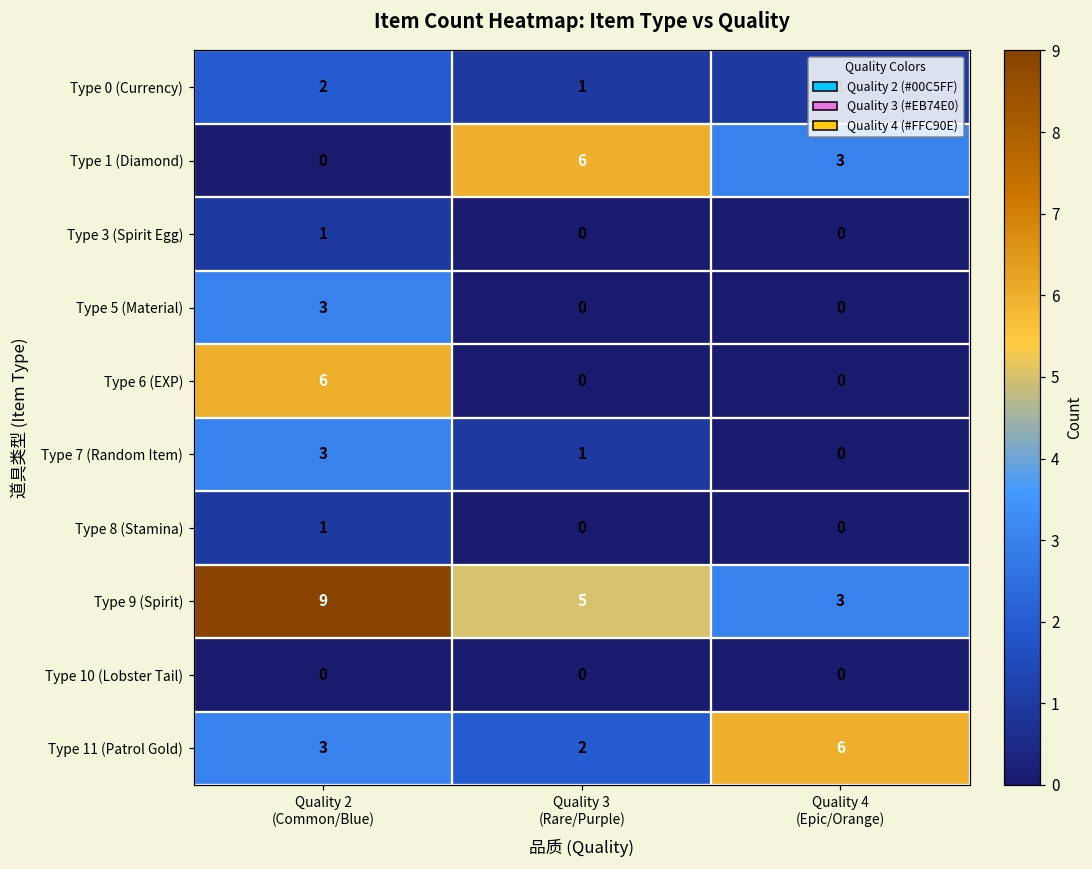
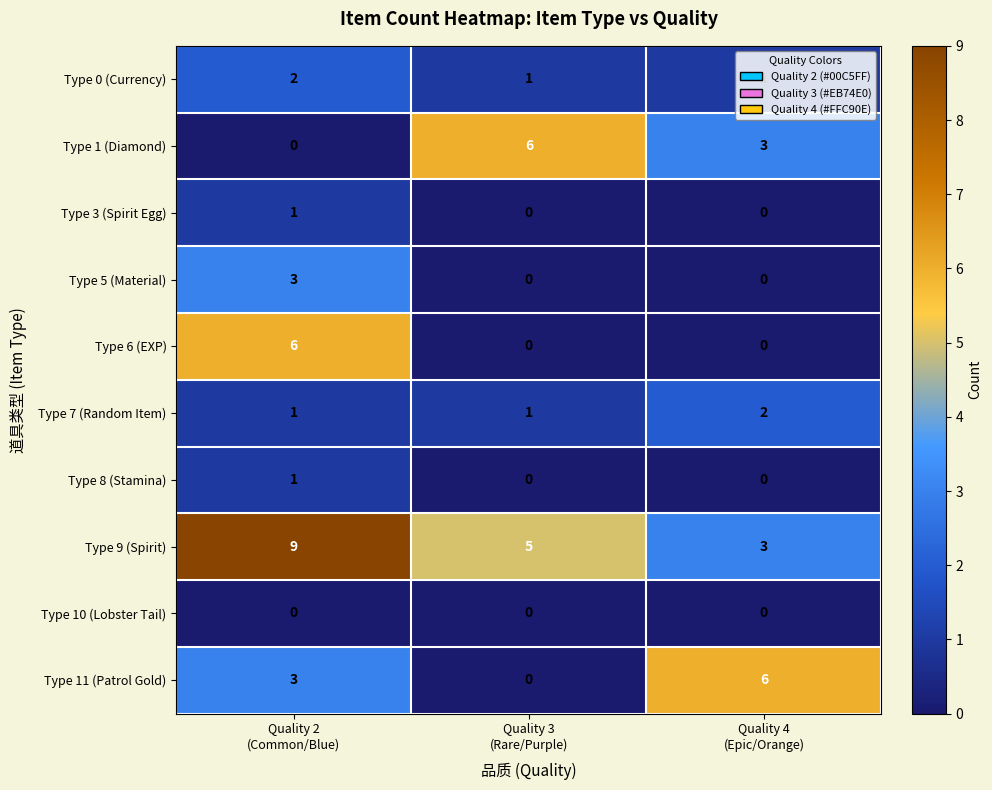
Type 7 (Random Item), Quality 2 (Common/Blue): 3 -> 1
Type 7 (Random Item), Quality 4 (Epic/Orange): 0 -> 2
Type 11 (Patrol Gold), Quality 3 (Rare/Purple): 2 -> 0
